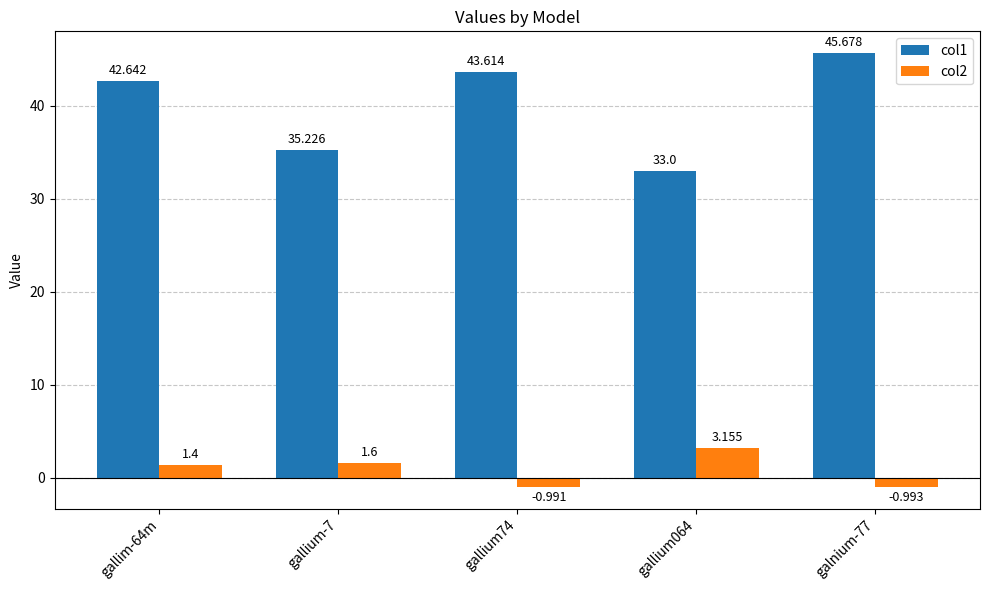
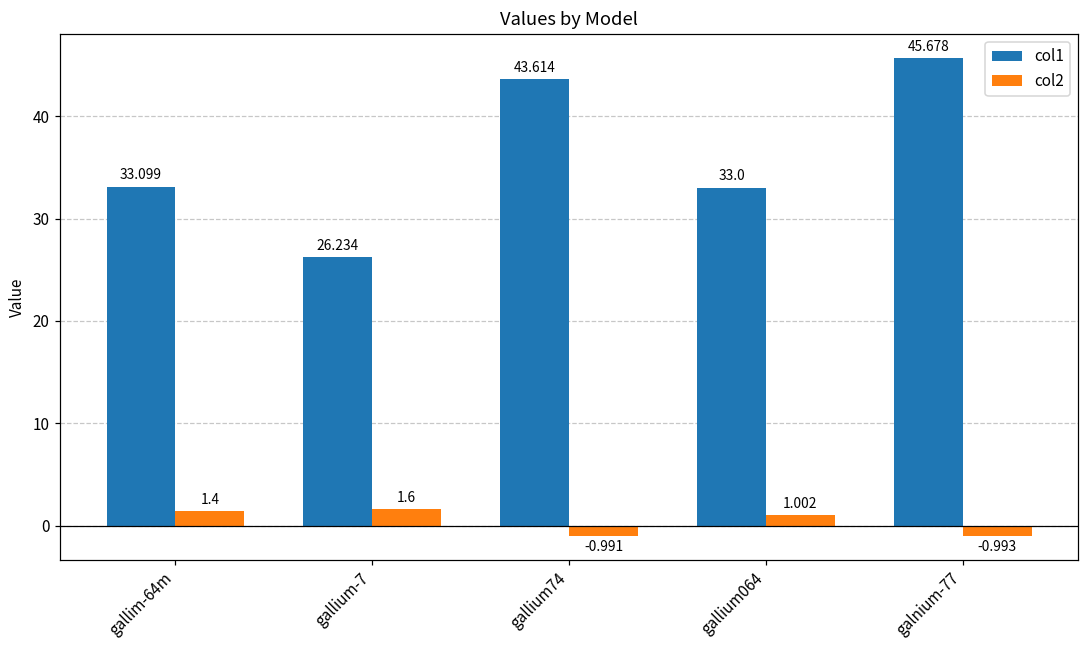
col1, gallim-64m: 42.642 -> 33.099
col1, gallium-7: 35.226 -> 26.234
col2, gallium064: 3.155 -> 1.002
